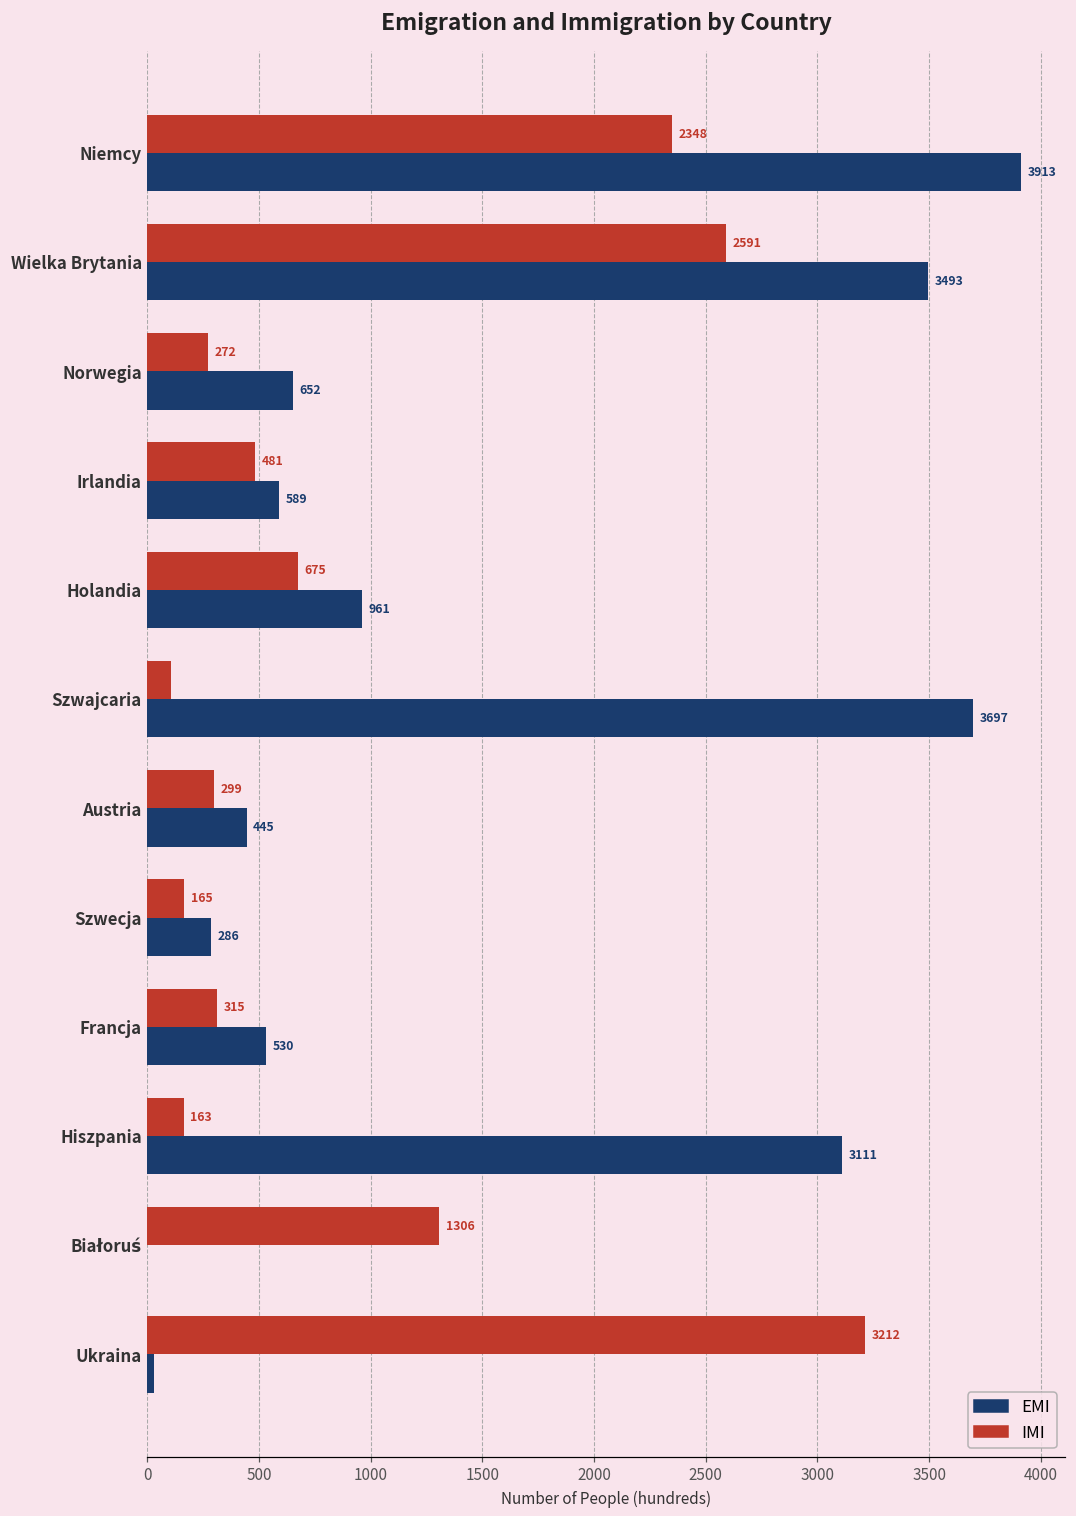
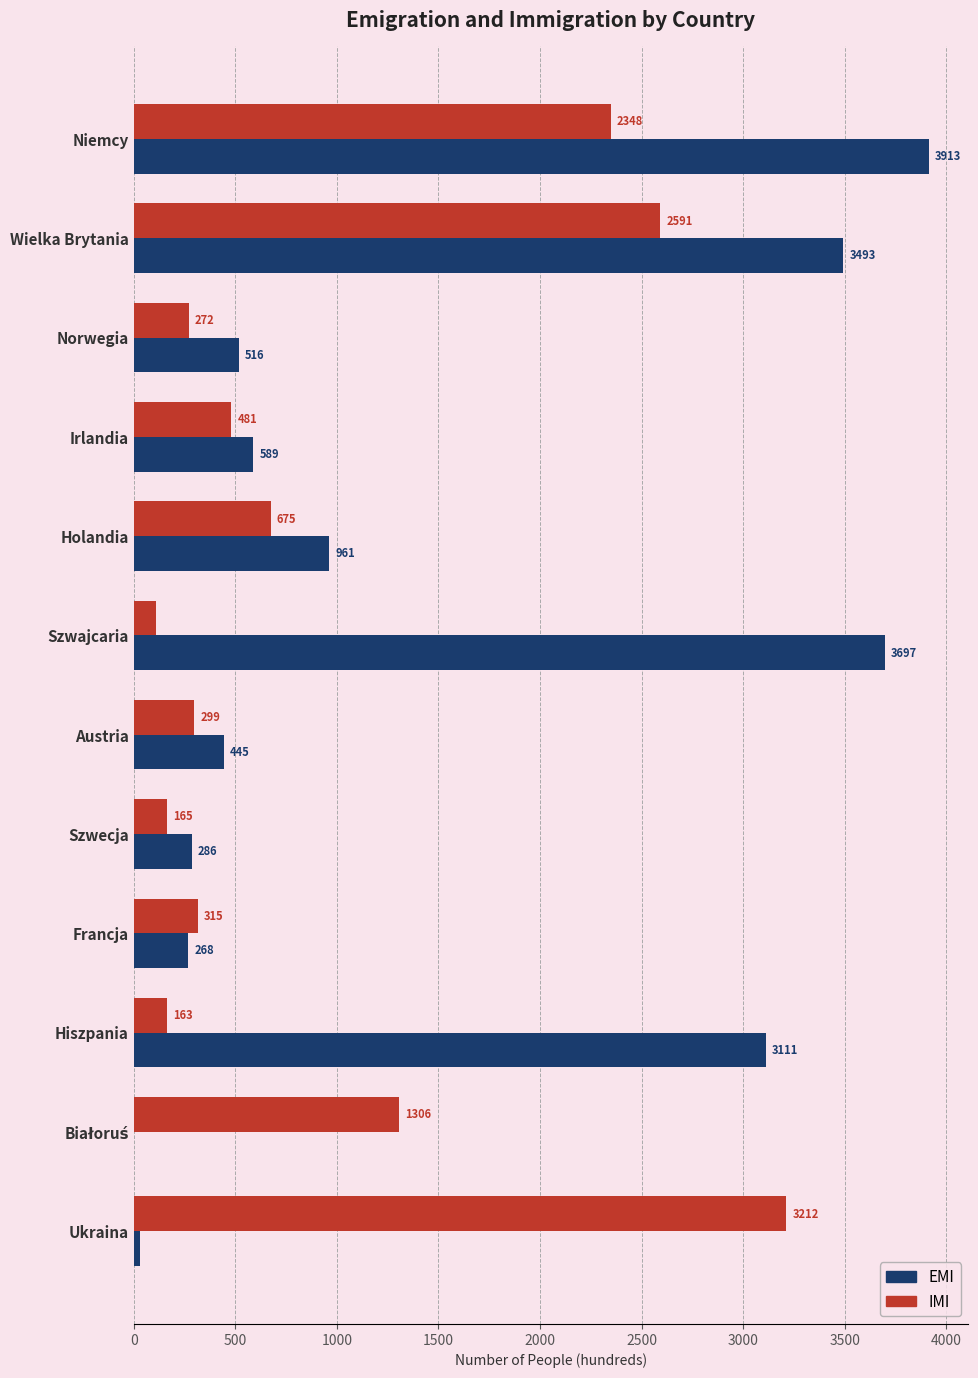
EMI, Norwegia: 652 -> 516
EMI, Francja: 530 -> 268
